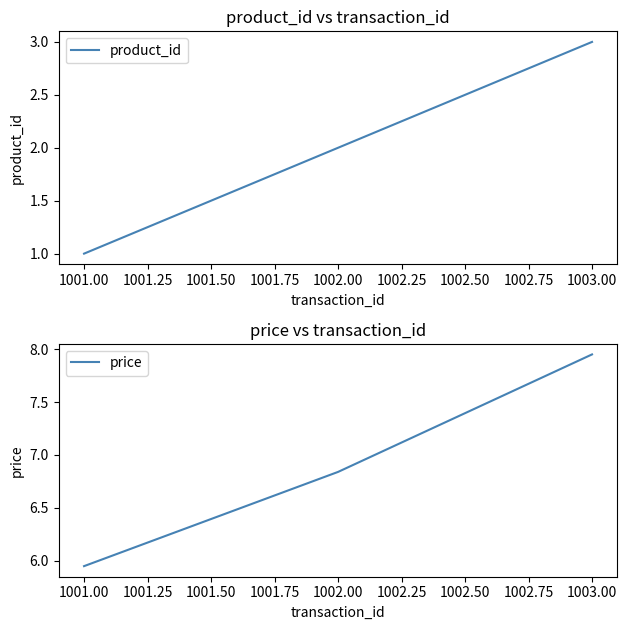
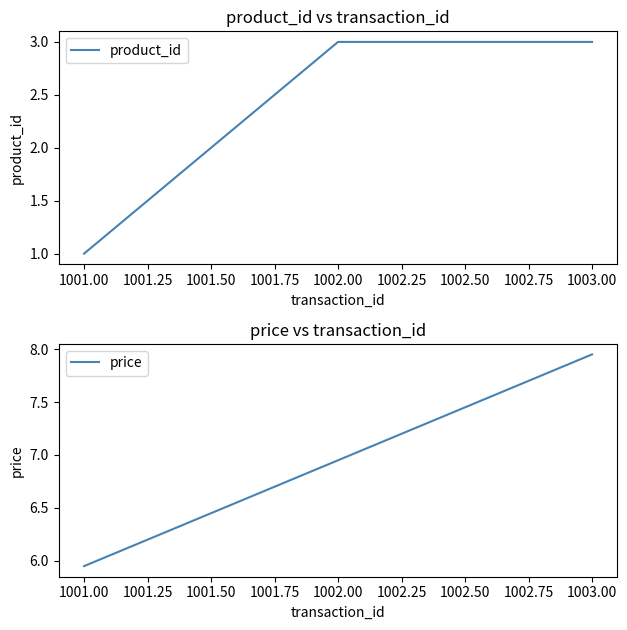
product_id vs transaction_id, 1002.00: 2 -> 3
price vs transaction_id, 1002.00: 6.84 -> 6.95
